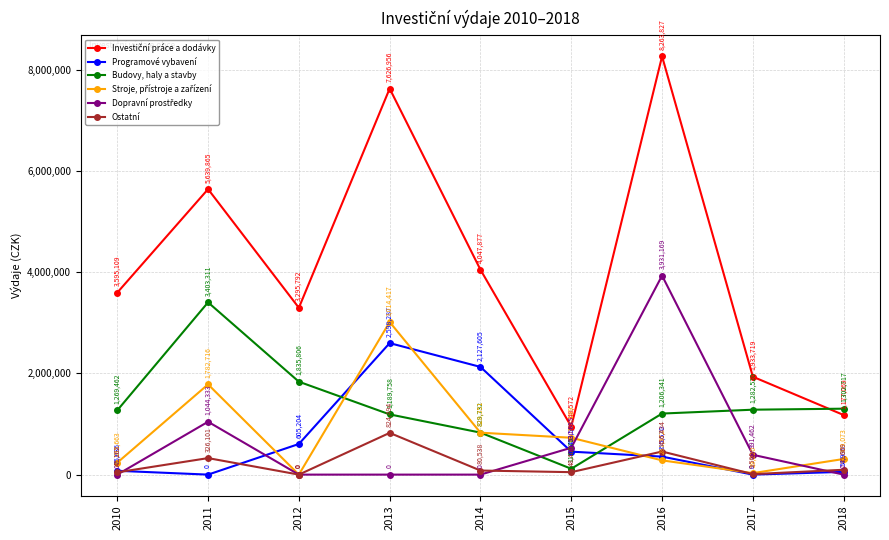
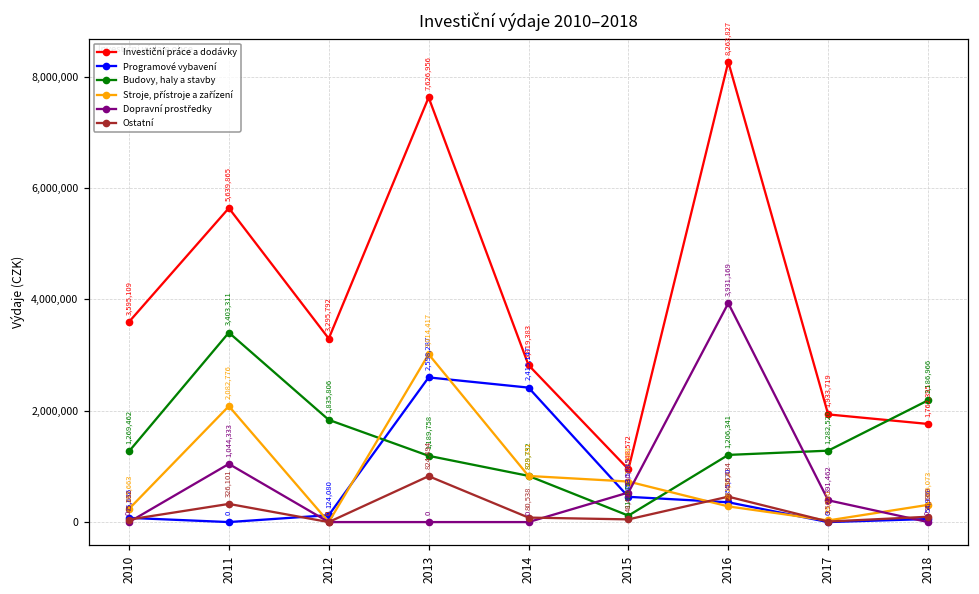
Stroje, přístroje a zařízení, 2011: 1,782,716 -> 2,082,776
Programové vybavení, 2012: 605,204 -> 124,080
Investiční práce a dodávky, 2014: 4,047,877 -> 2,819,383
Programové vybavení, 2014: 2,127,605 -> 2,415,147
Investiční práce a dodávky, 2018: 1,177,069 -> 1,762,395
Budovy, haly a stavby, 2018: 1,302,717 -> 2,186,966
